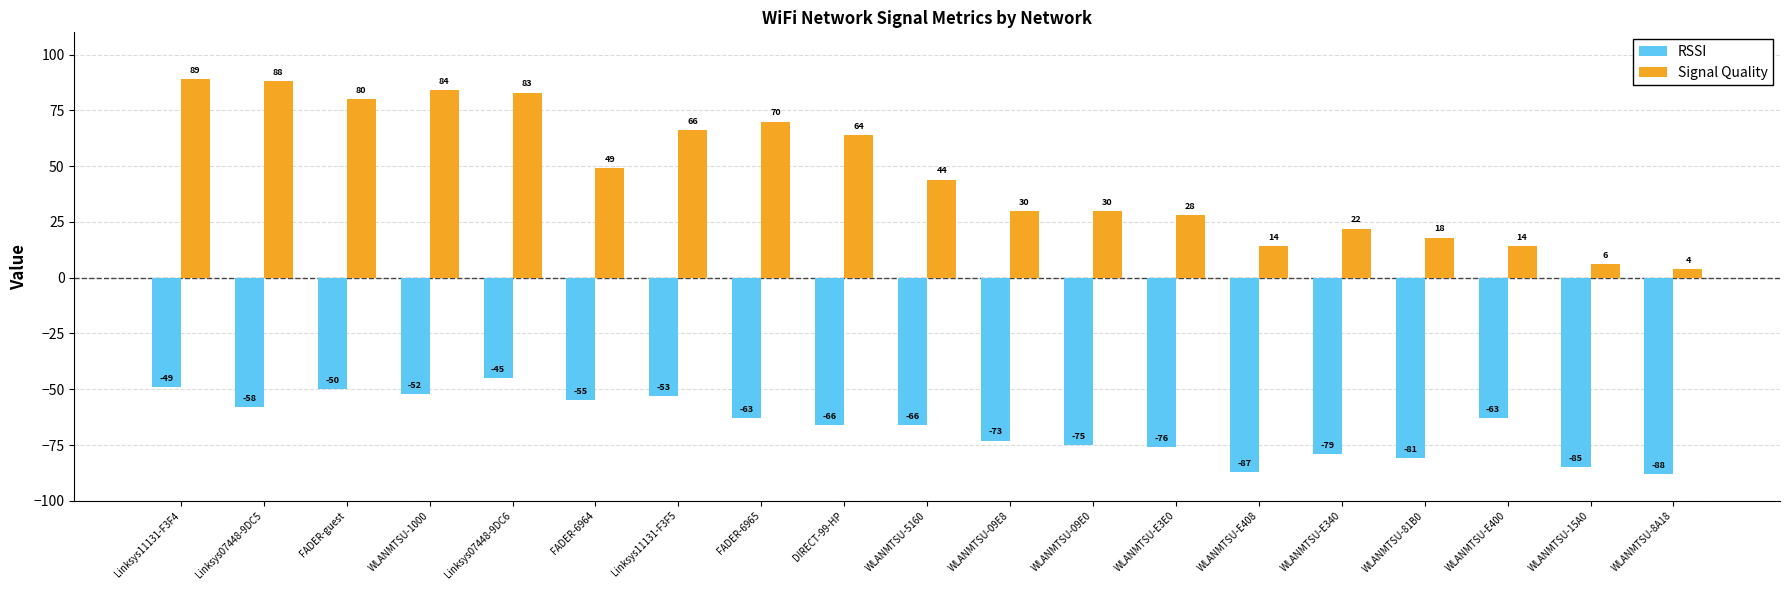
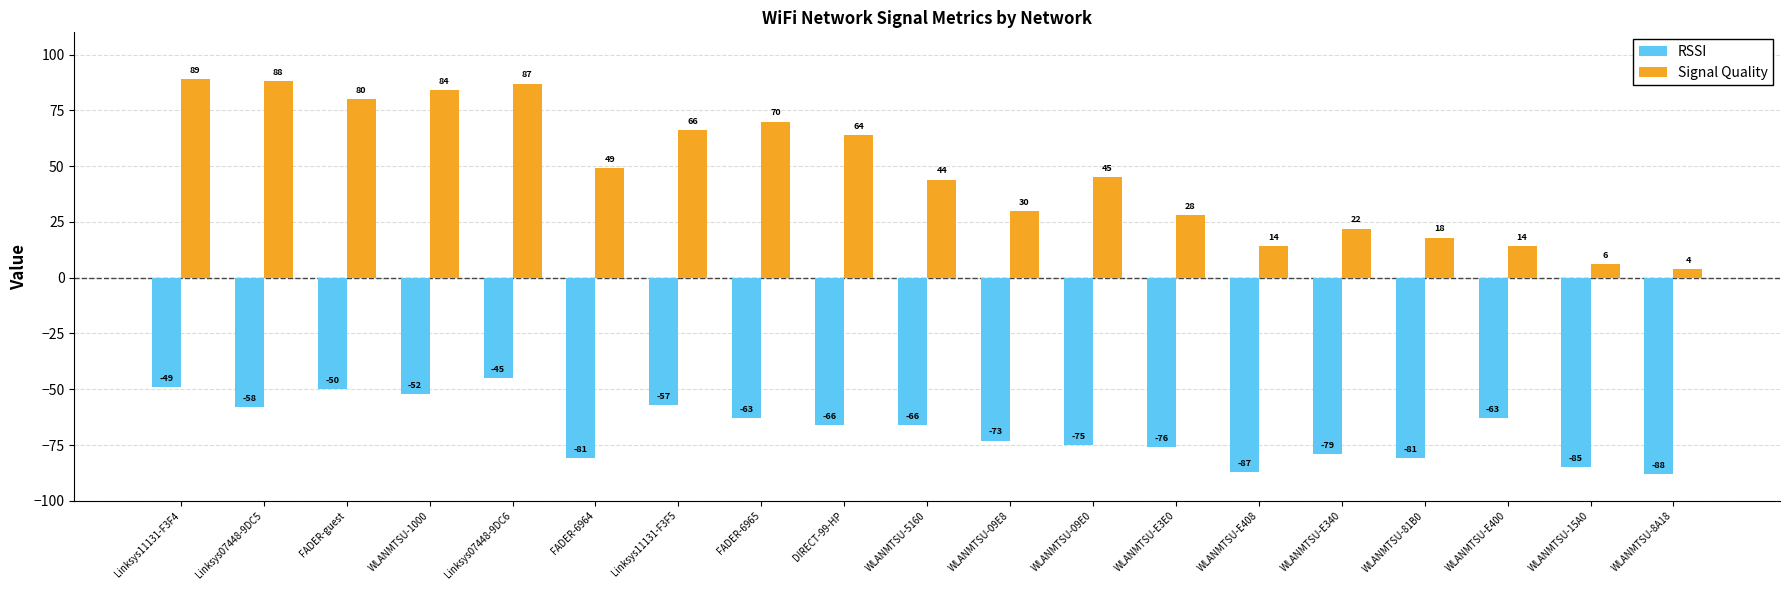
Signal Quality, Linksys07448-9DC6: 83 -> 87
RSSI, FADER-6964: -55 -> -81
RSSI, Linksys11131-F3F5: -53 -> -57
Signal Quality, WLANMTSU-09E0: 30 -> 45
